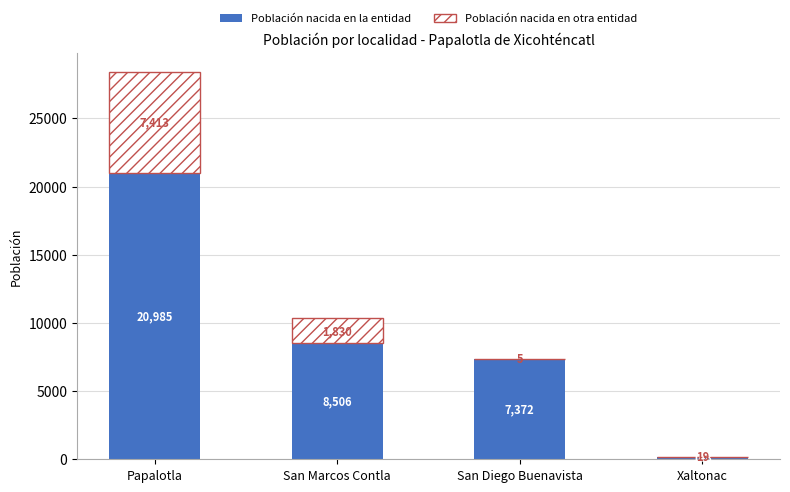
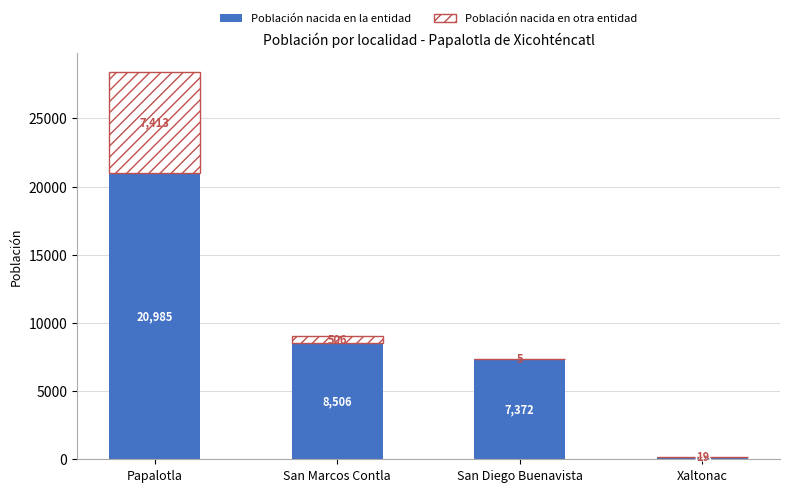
Población nacida en otra entidad, San Marcos Contla: 1,830 -> 506
